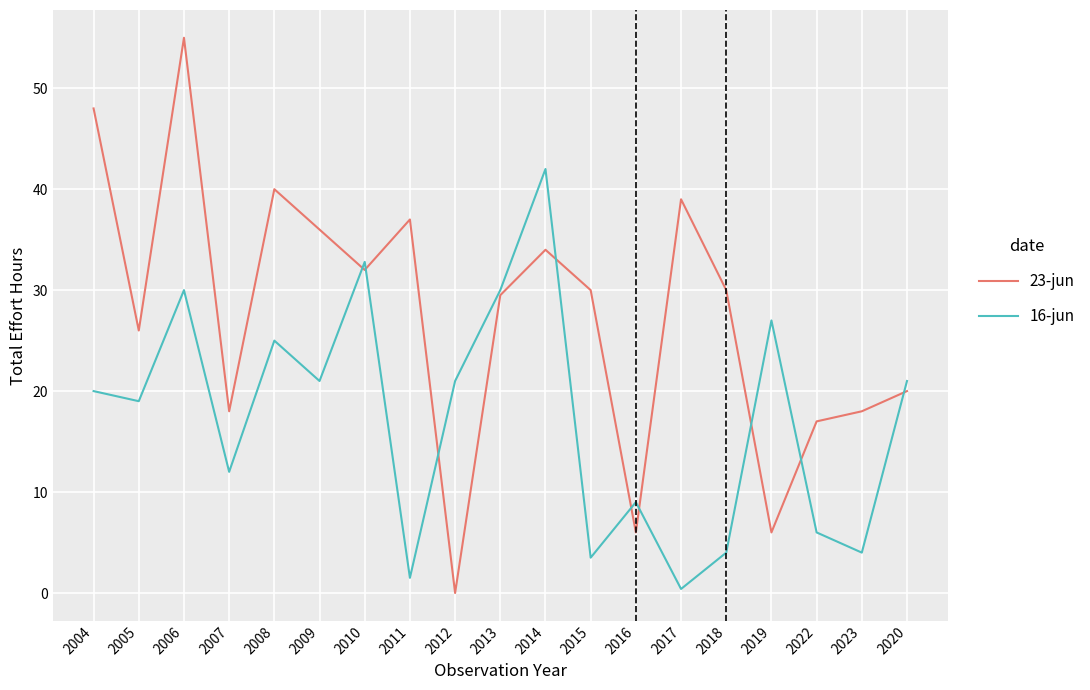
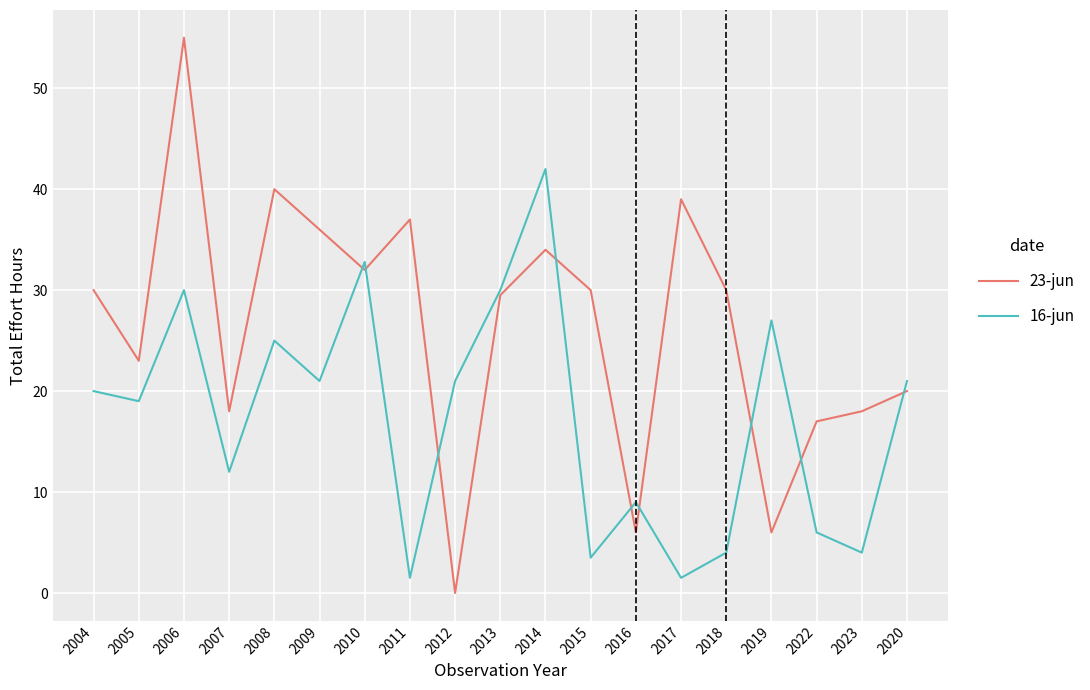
23-jun, 2004: 48 -> 30
23-jun, 2005: 26 -> 23
16-jun, 2017: 0.4 -> 1.5
